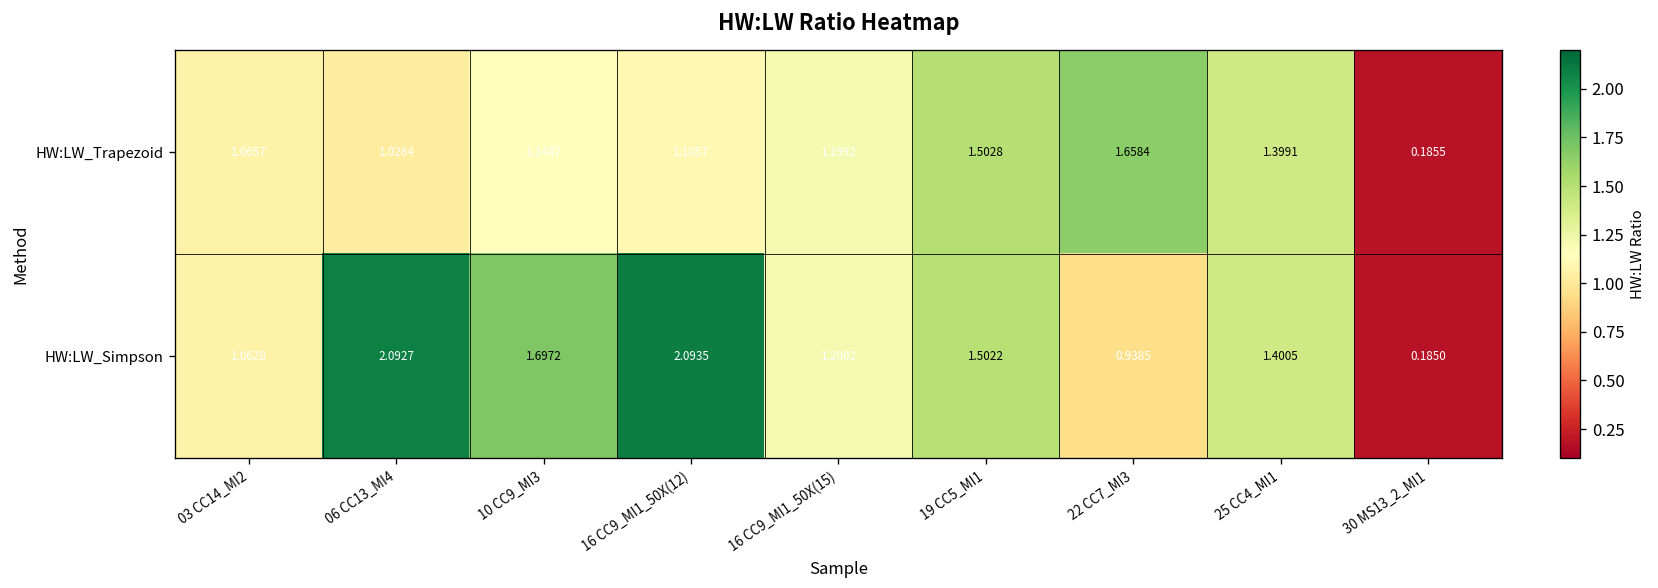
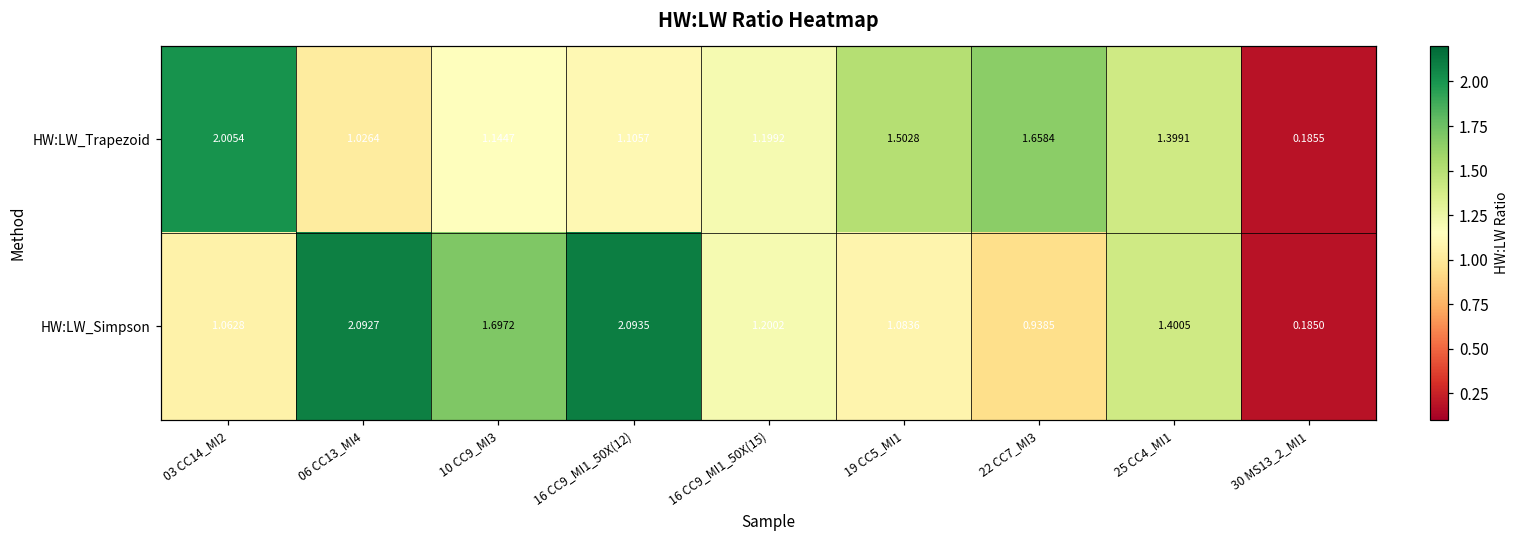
HW:LW_Trapezoid, 03 CC14_MI2: 1.0657 -> 2.0054
HW:LW_Simpson, 19 CC5_MI1: 1.5022 -> 1.0836
